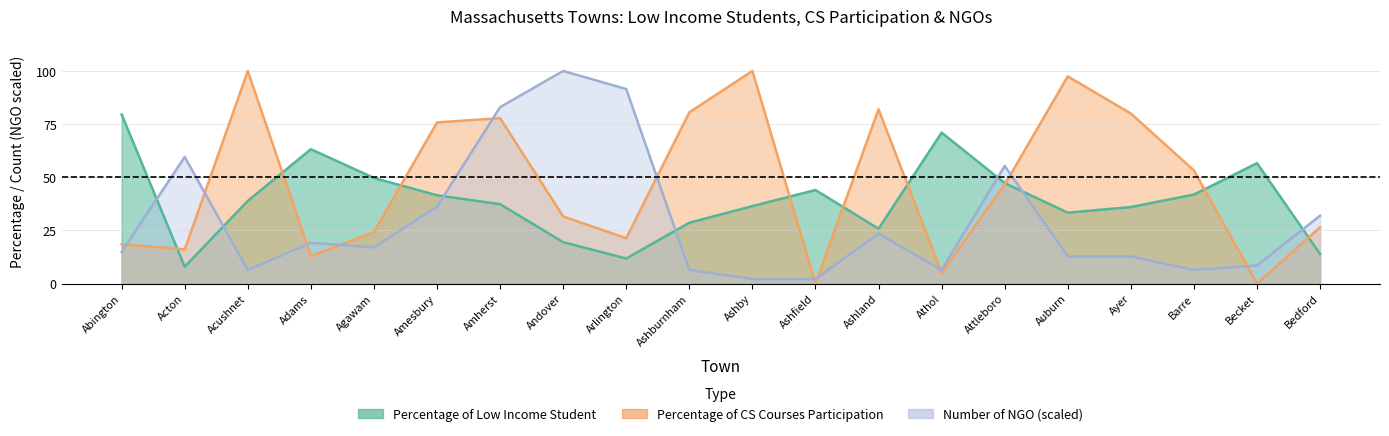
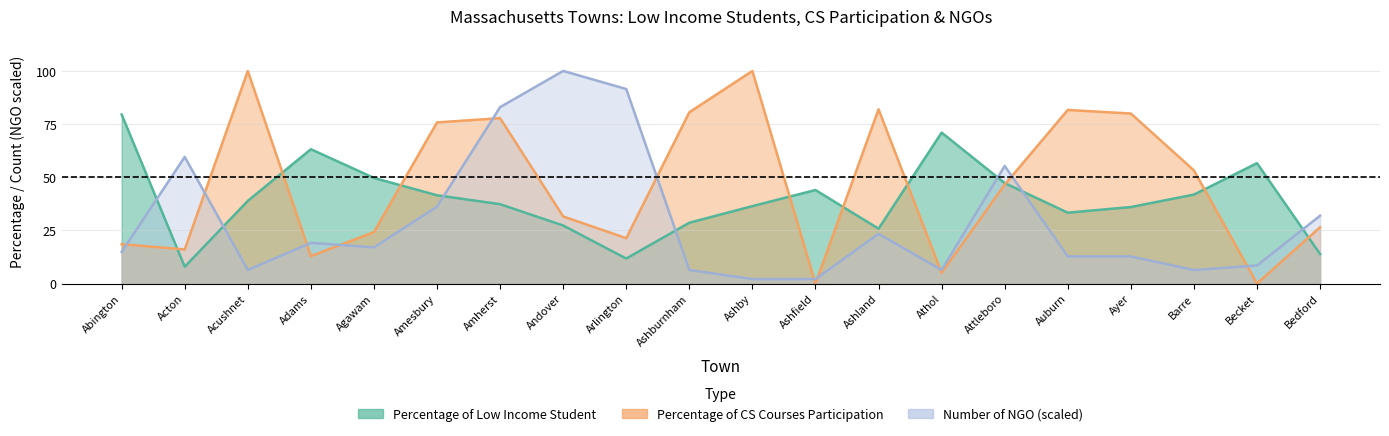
Percentage of Low Income Student, Andover: 19 -> 27
Percentage of CS Courses Participation, Auburn: 97 -> 82
